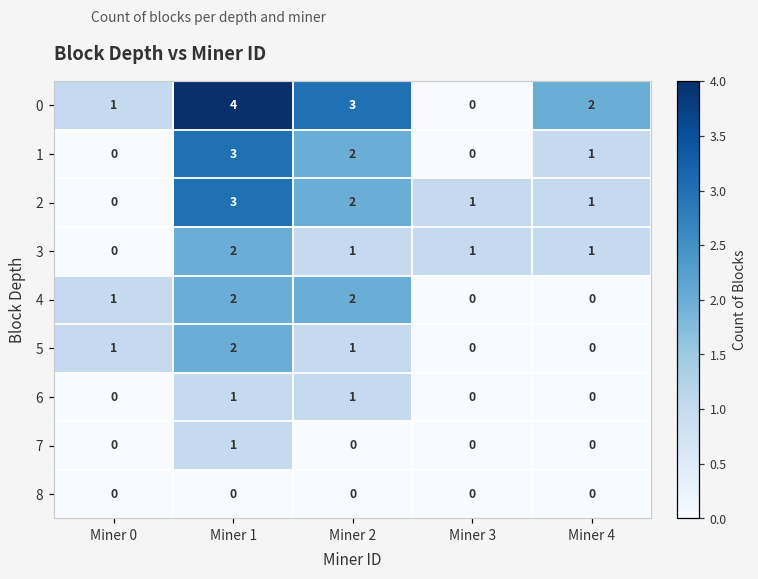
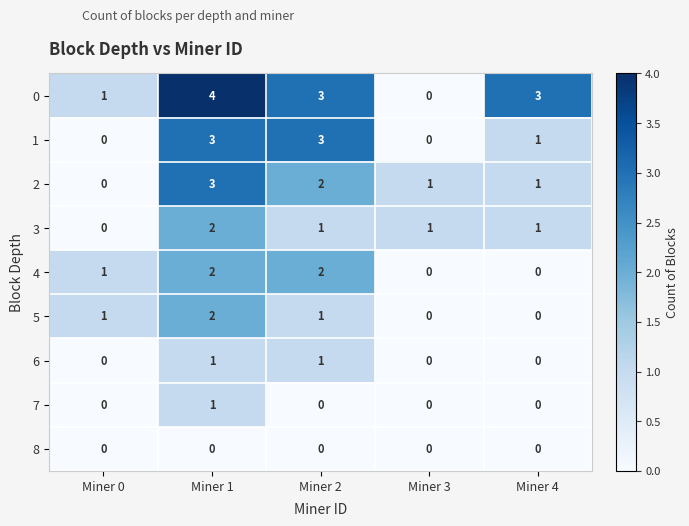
0, Miner 4: 2 -> 3
1, Miner 2: 2 -> 3
